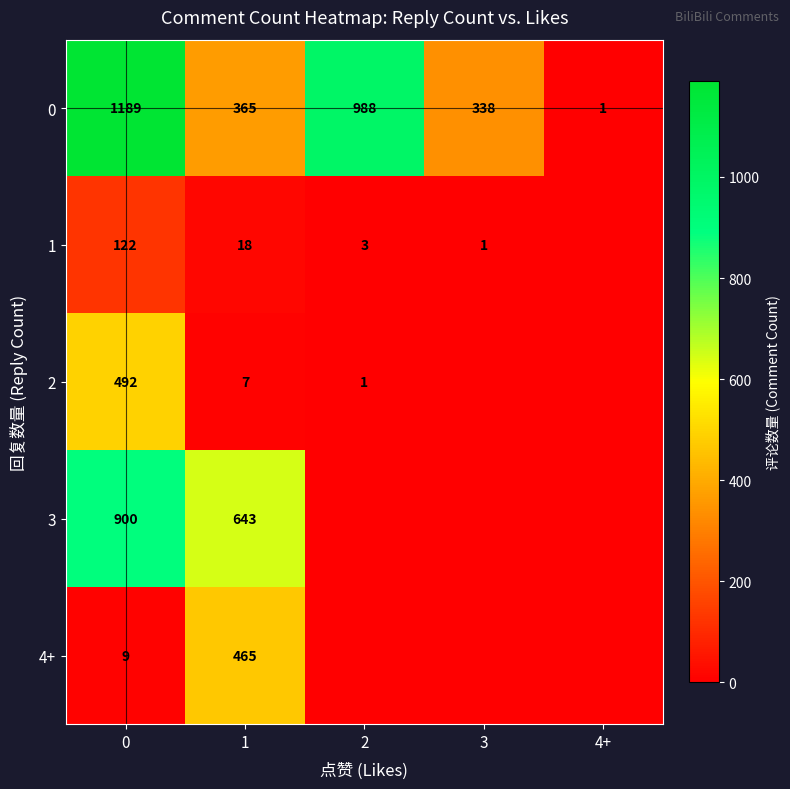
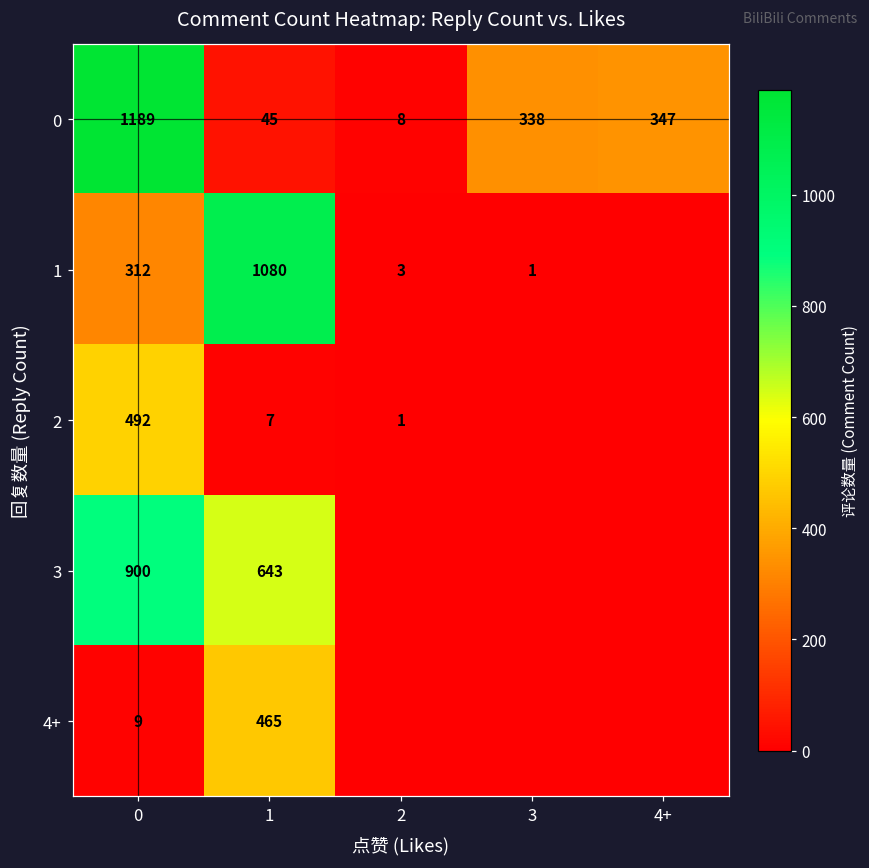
0, 1: 365 -> 45
0, 2: 988 -> 8
0, 4+: 1 -> 347
1, 0: 122 -> 312
1, 1: 18 -> 1080
